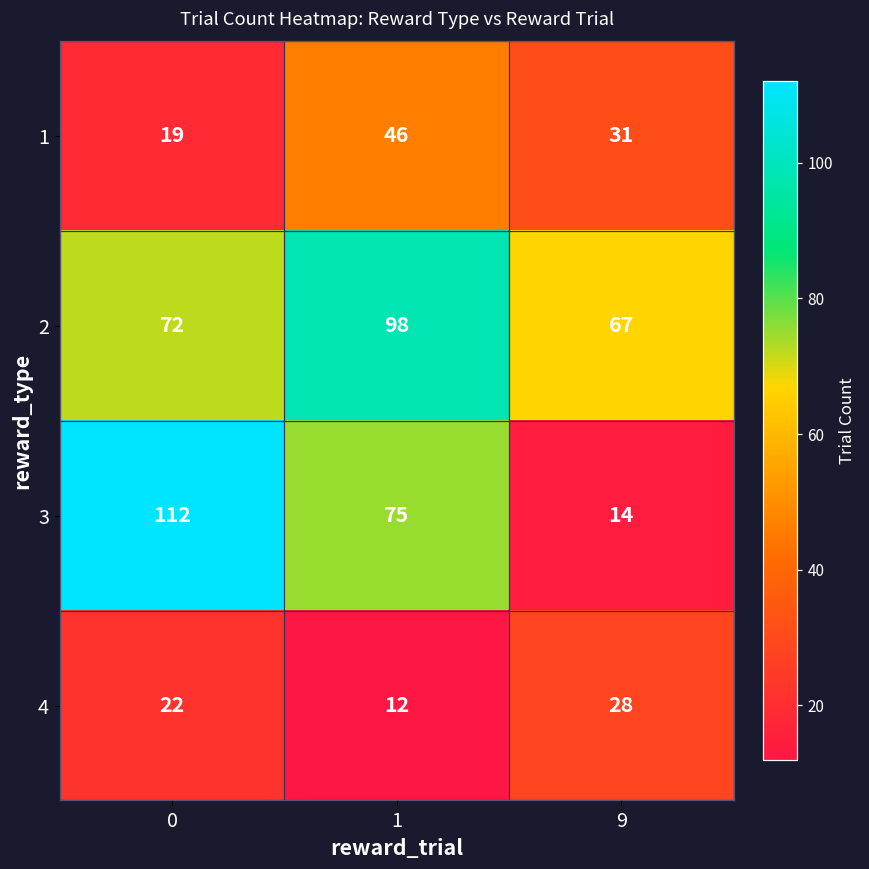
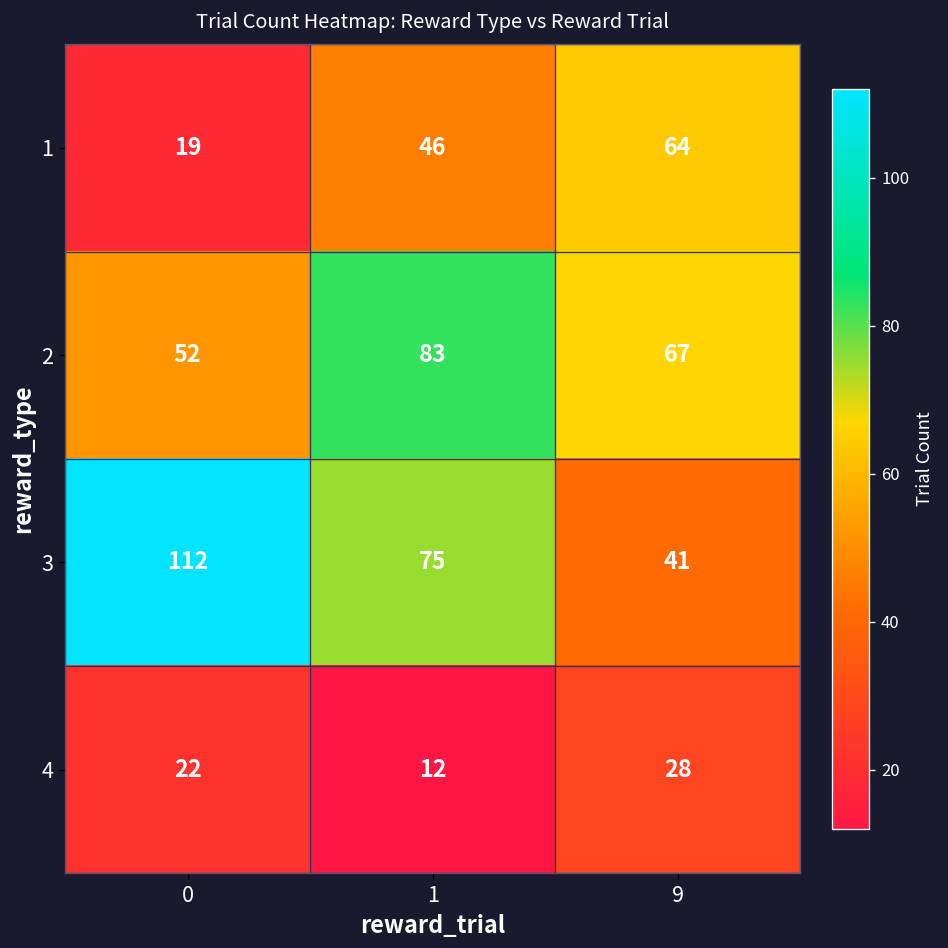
1, 9: 31 -> 64
2, 0: 72 -> 52
2, 1: 98 -> 83
3, 9: 14 -> 41
